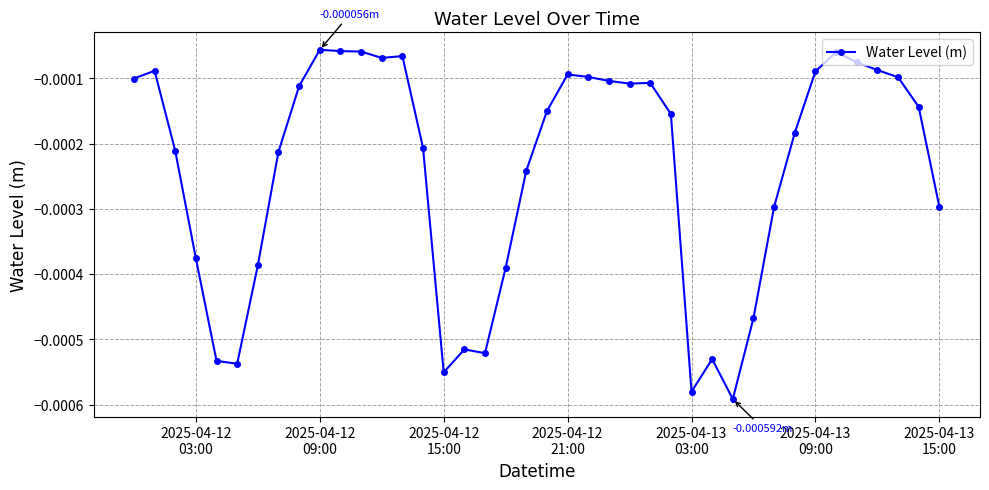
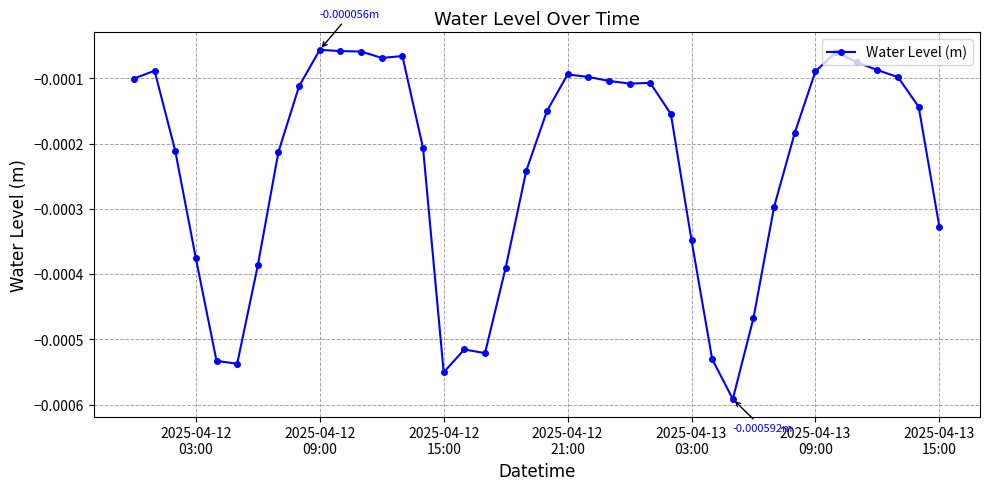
2025-04-13 03:00: -0.00058 -> -0.00035
2025-04-13 15:00: -0.00030 -> -0.00033
